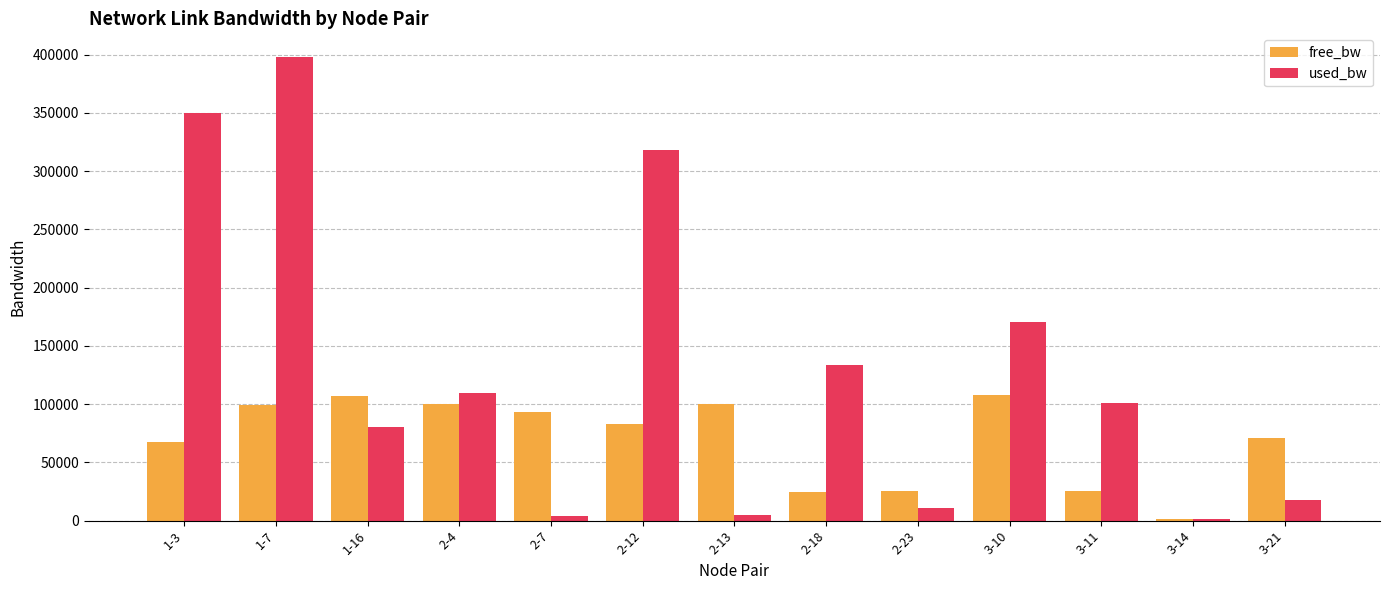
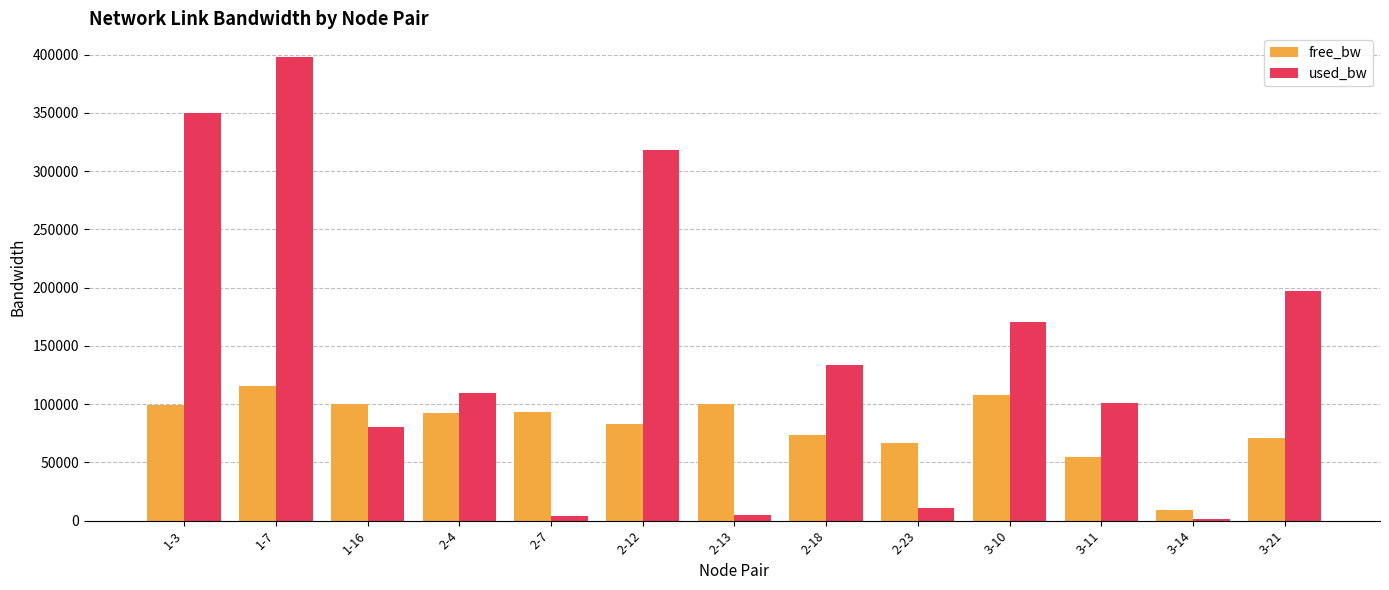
free_bw, 1-3: 67000 -> 100000
free_bw, 1-7: 100000 -> 115000
free_bw, 1-16: 107000 -> 100000
free_bw, 2-4: 100000 -> 92000
free_bw, 2-18: 25000 -> 74000
free_bw, 2-23: 25000 -> 66000
free_bw, 3-11: 25000 -> 55000
free_bw, 3-14: 2000 -> 9000
used_bw, 3-21: 18000 -> 197000
